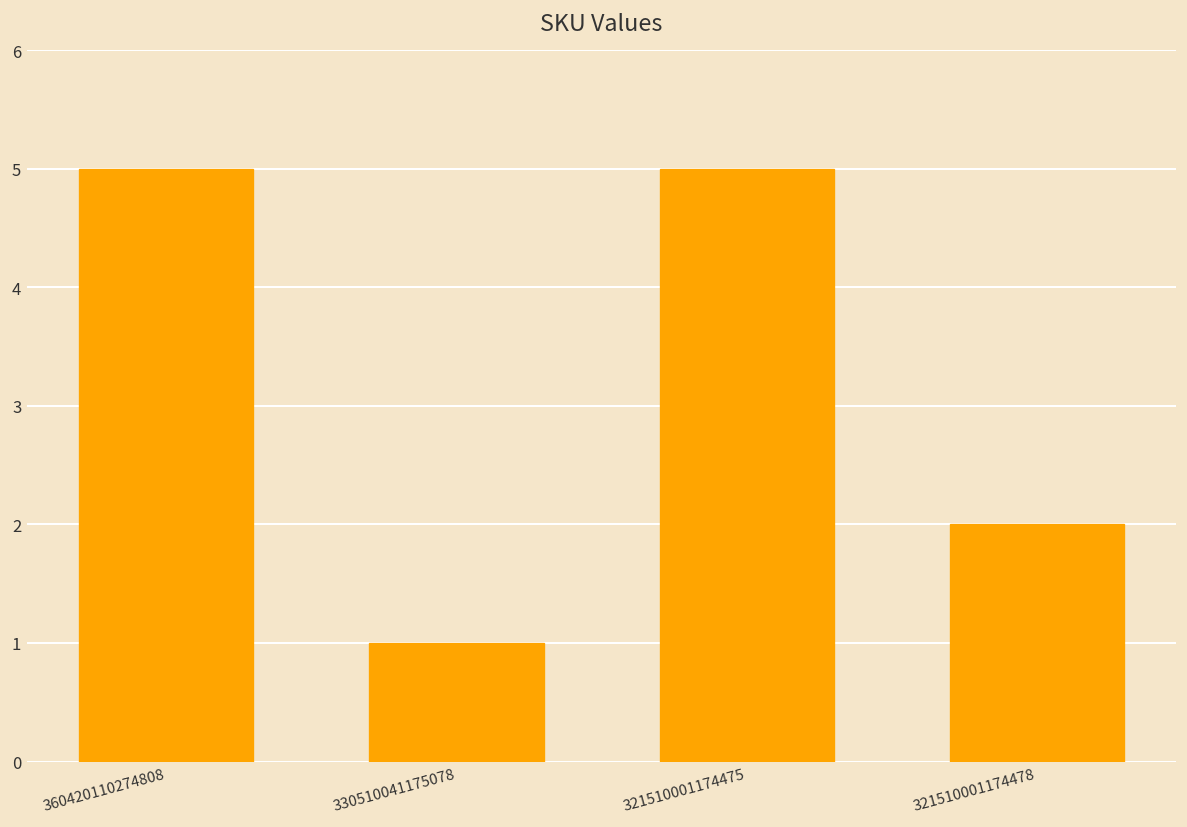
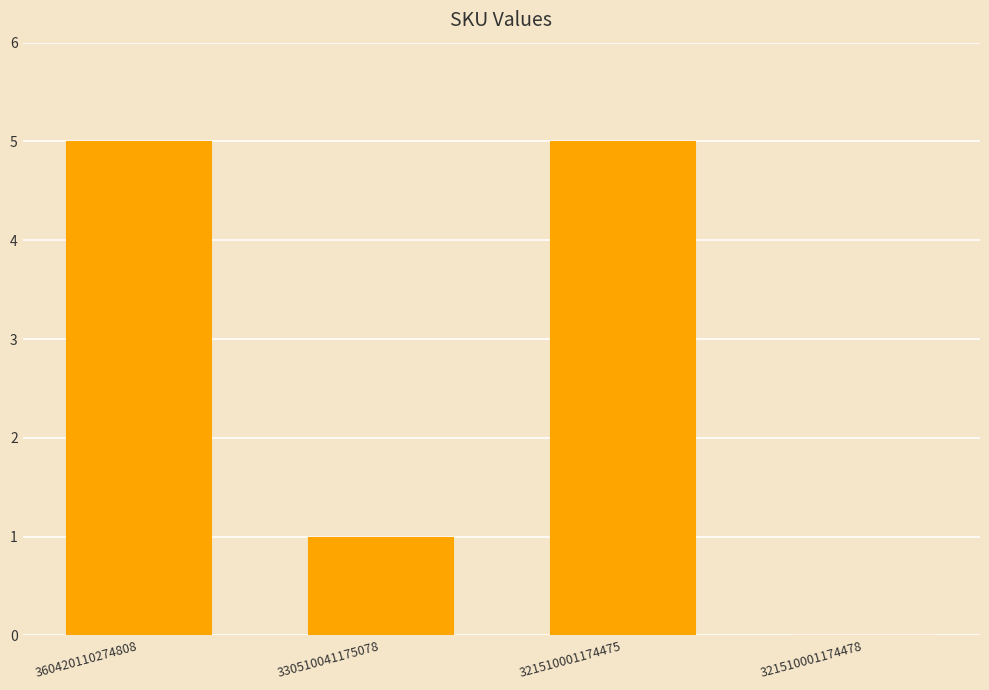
321510001174478: 2 -> 0
